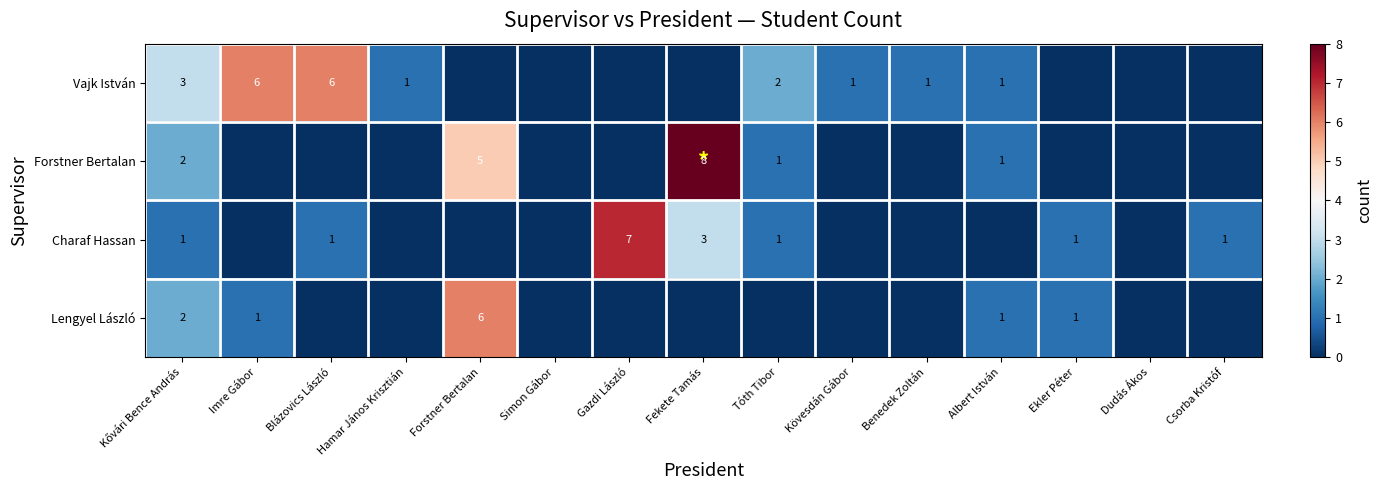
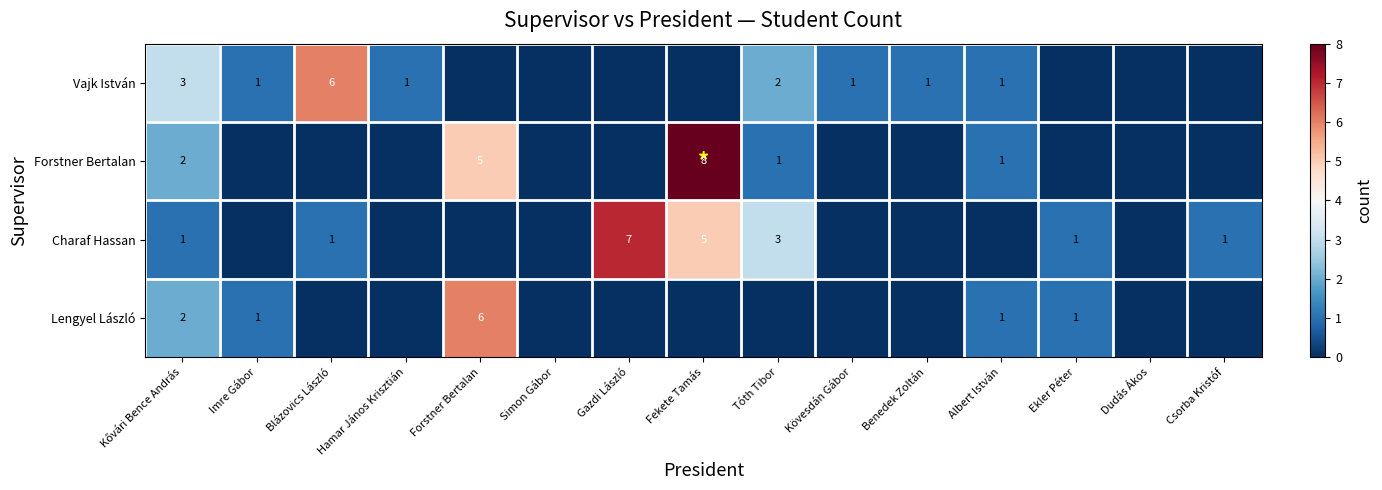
Vajk István, Imre Gábor: 6 -> 1
Charaf Hassan, Fekete Tamás: 3 -> 5
Charaf Hassan, Tóth Tibor: 1 -> 3
